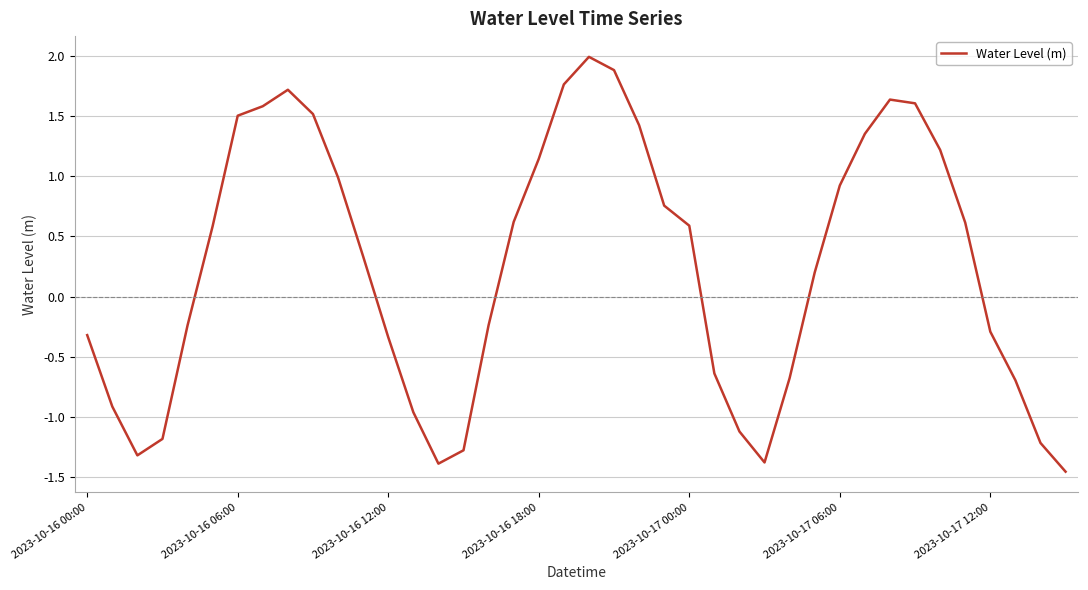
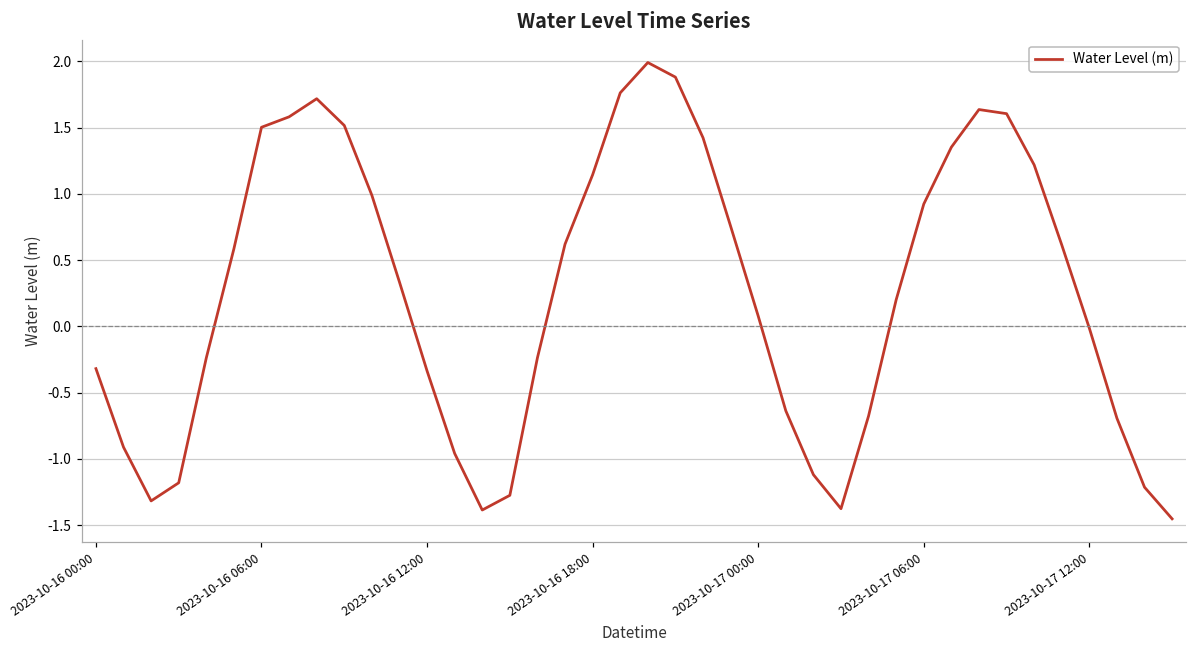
2023-10-17 00:00: 0.59 -> 0.08
2023-10-17 12:00: -0.29 -> -0.01
